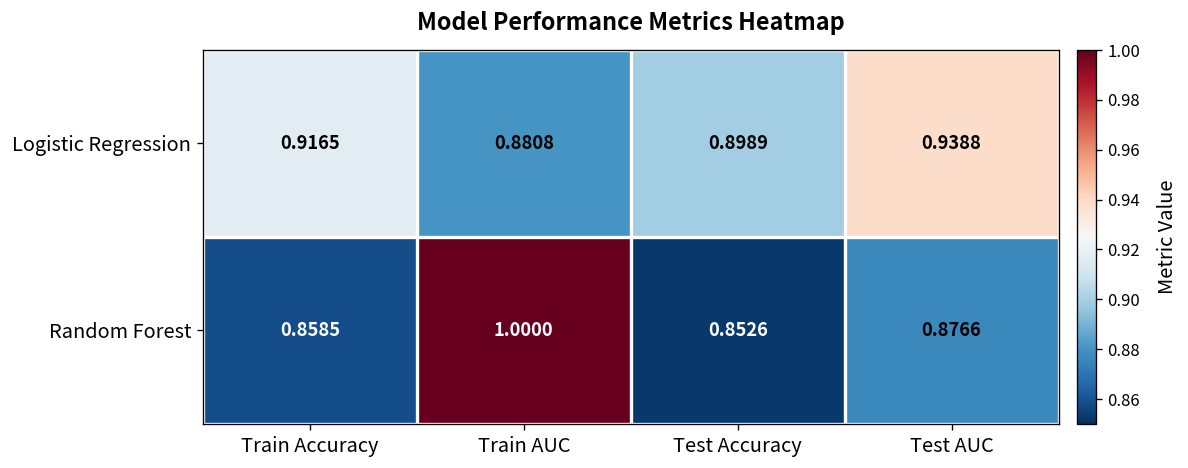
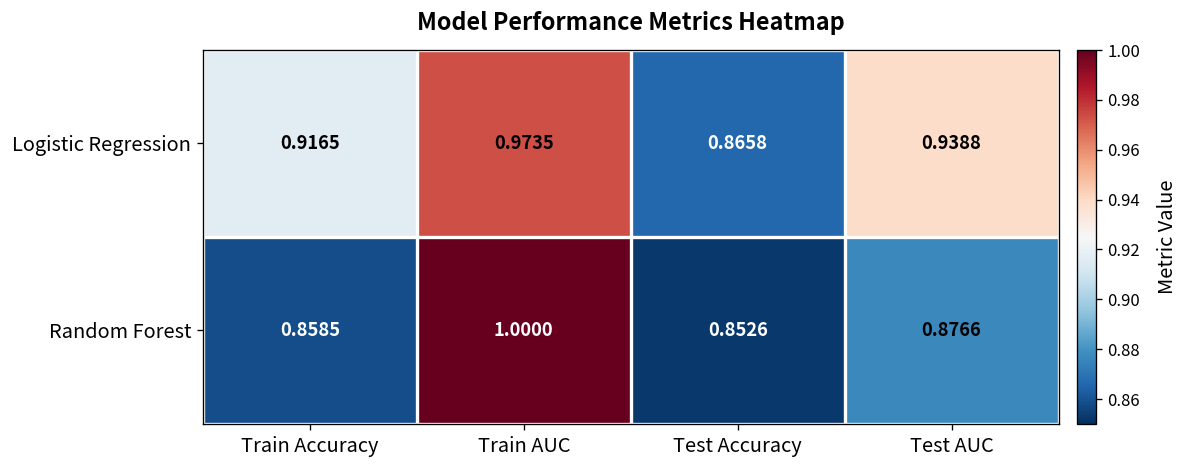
Logistic Regression, Train AUC: 0.8808 -> 0.9735
Logistic Regression, Test Accuracy: 0.8989 -> 0.8658
